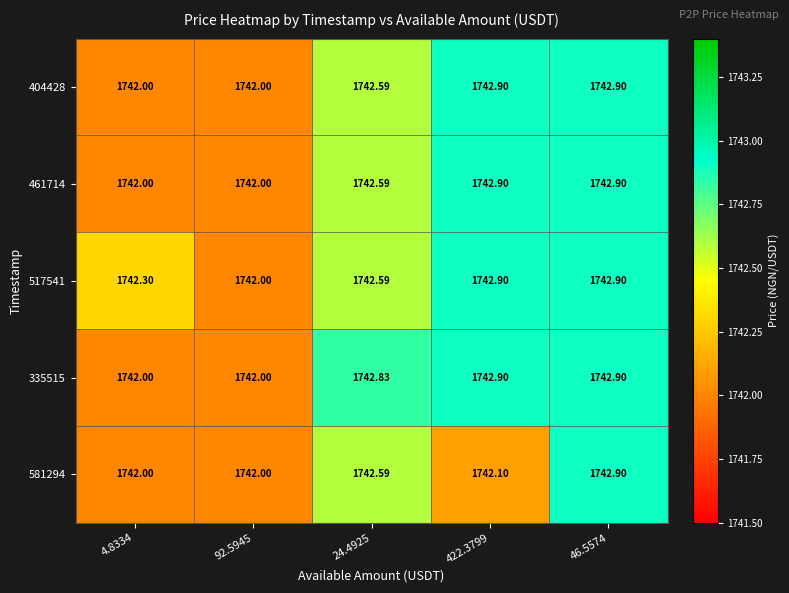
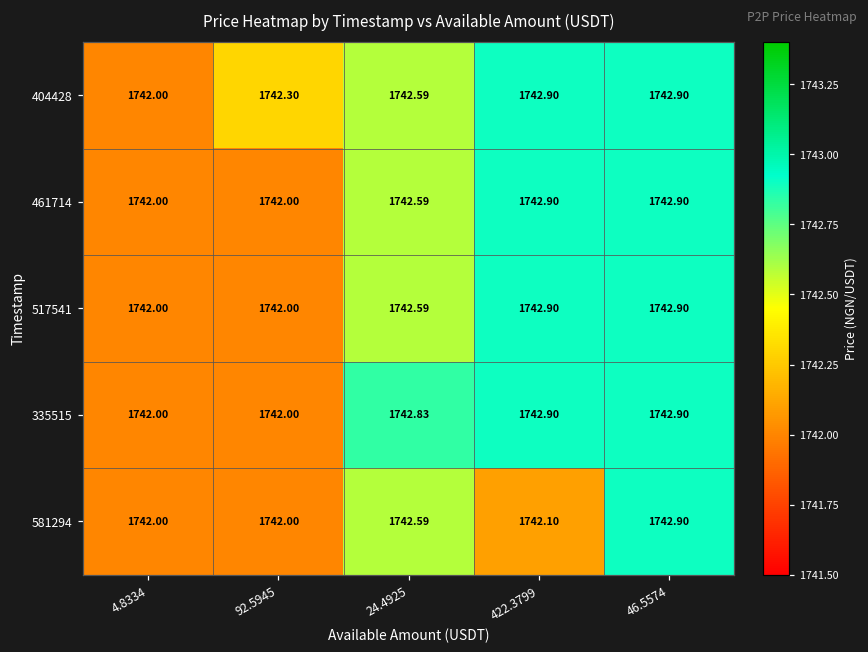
404428, 92.5945: 1742.00 -> 1742.30
517541, 4.8334: 1742.30 -> 1742.00
